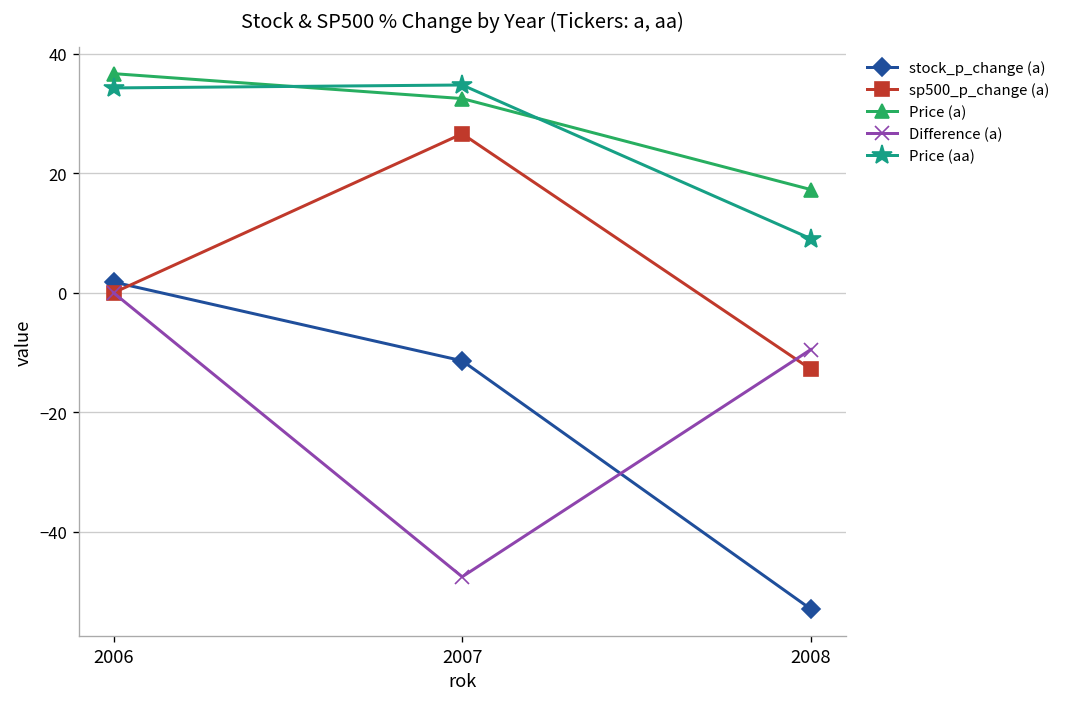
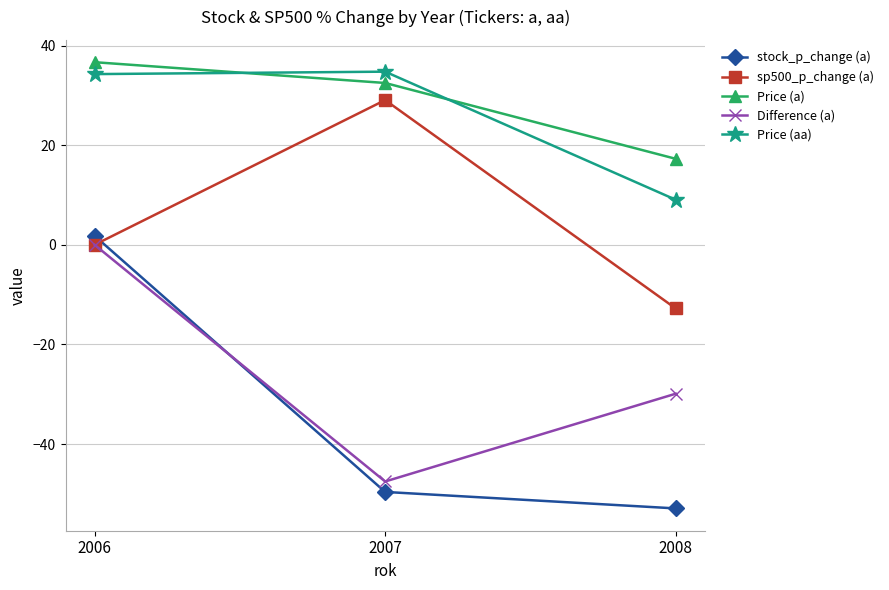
stock_p_change (a), 2007: -11 -> -50
sp500_p_change (a), 2007: 27 -> 29
Difference (a), 2008: -9 -> -30
